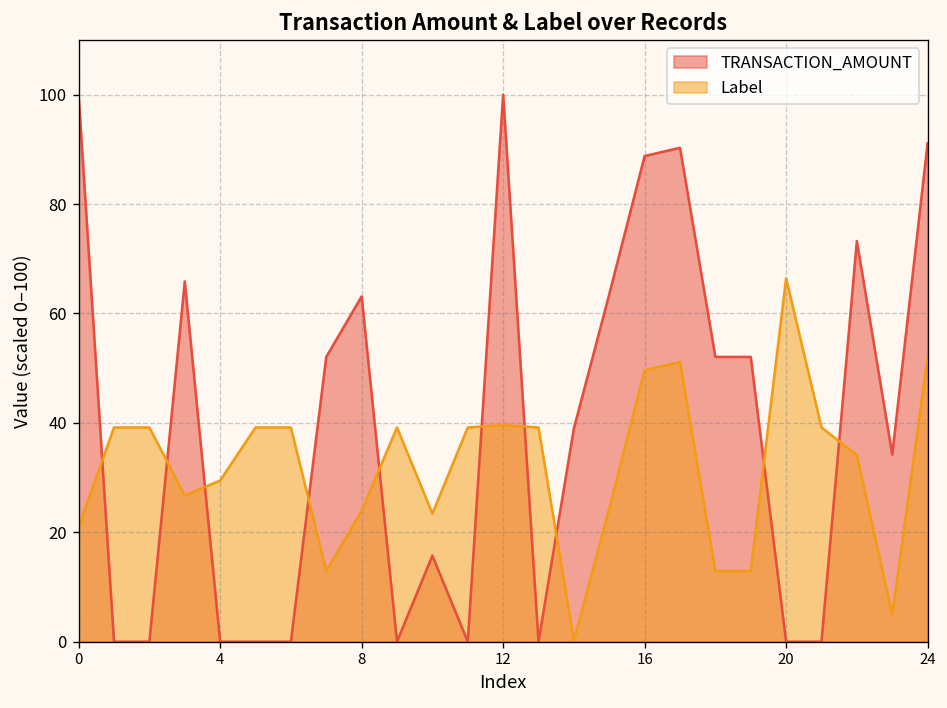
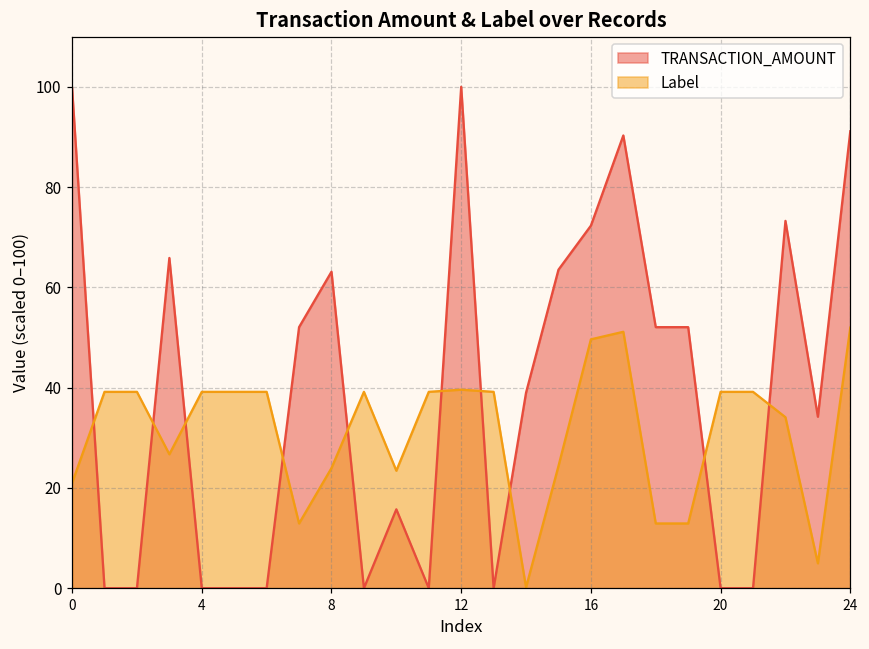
Label, 4: 29 -> 39
TRANSACTION_AMOUNT, 16: 89 -> 72
Label, 20: 66 -> 39
